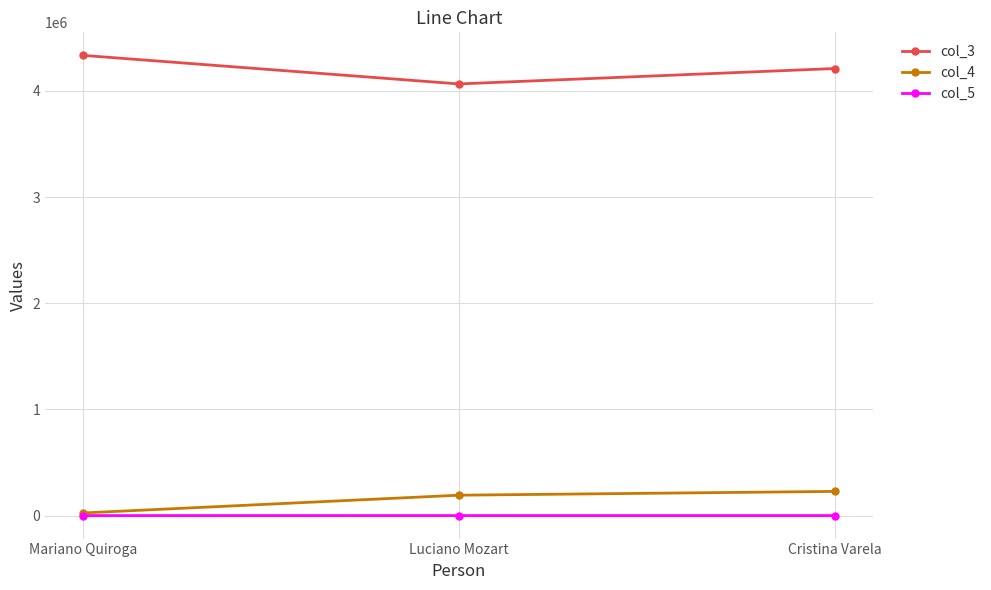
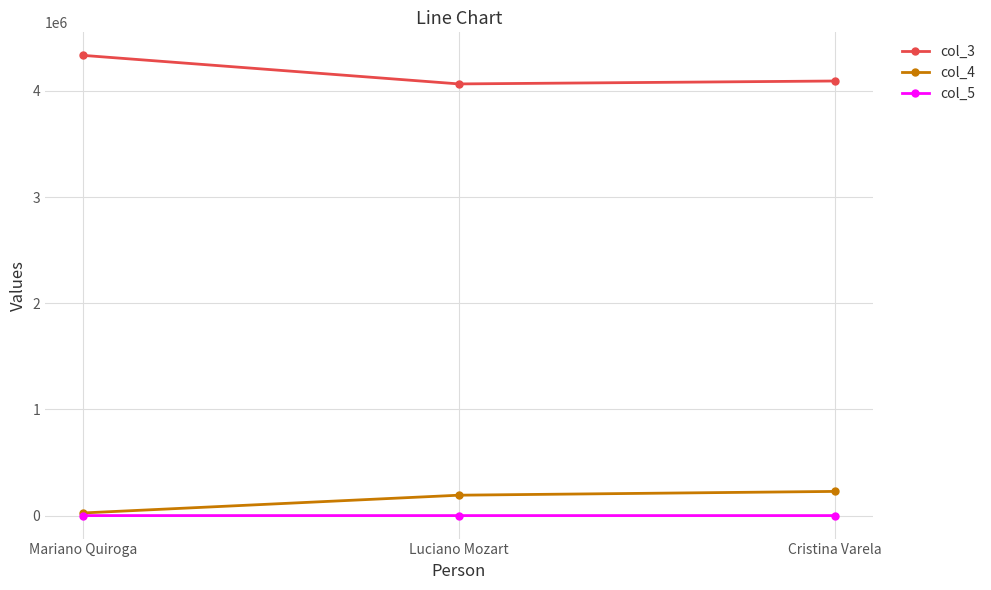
col_3, Cristina Varela: 4210000 -> 4090000
